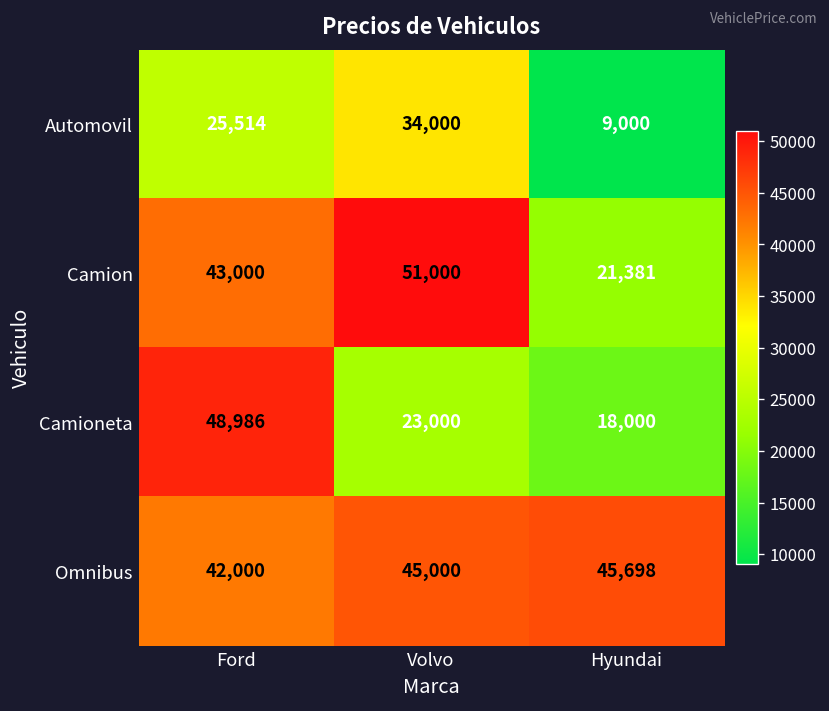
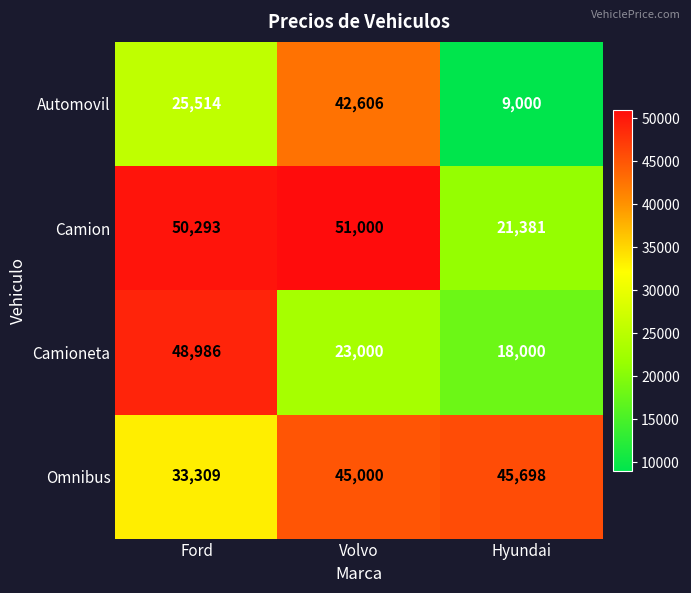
Automovil, Volvo: 34,000 -> 42,606
Camion, Ford: 43,000 -> 50,293
Omnibus, Ford: 42,000 -> 33,309
